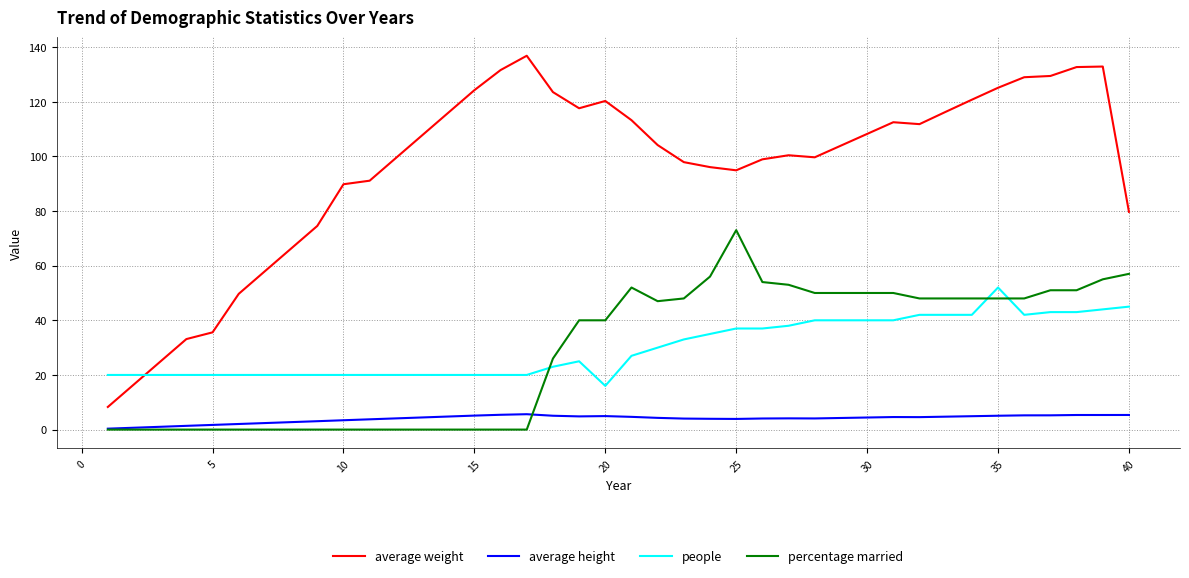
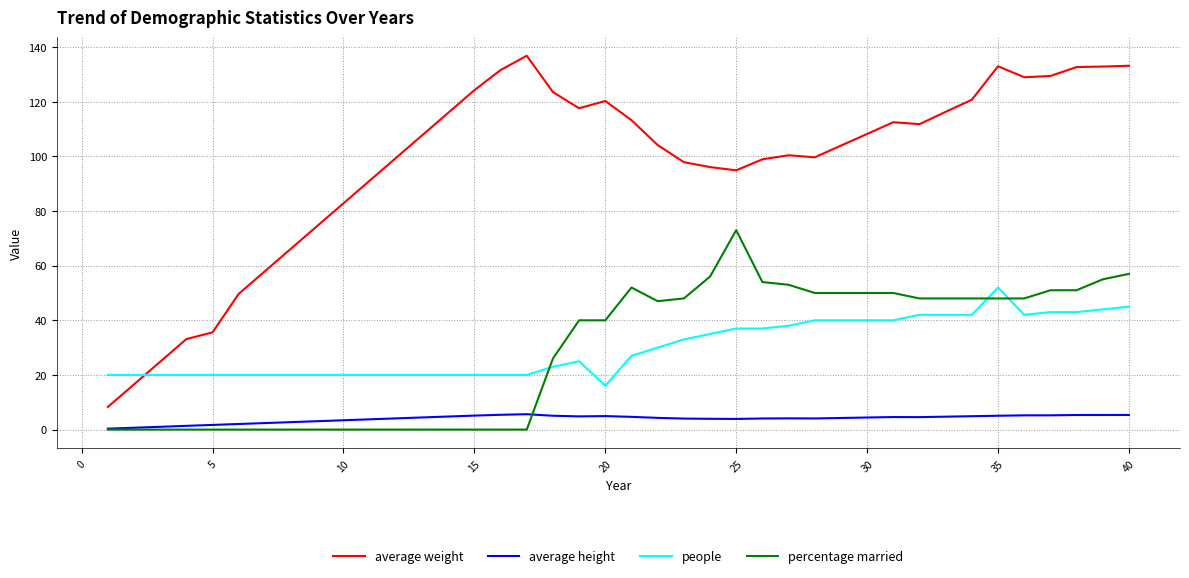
average weight, 10: 90 -> 83
average weight, 35: 125 -> 133
average weight, 40: 80 -> 133
